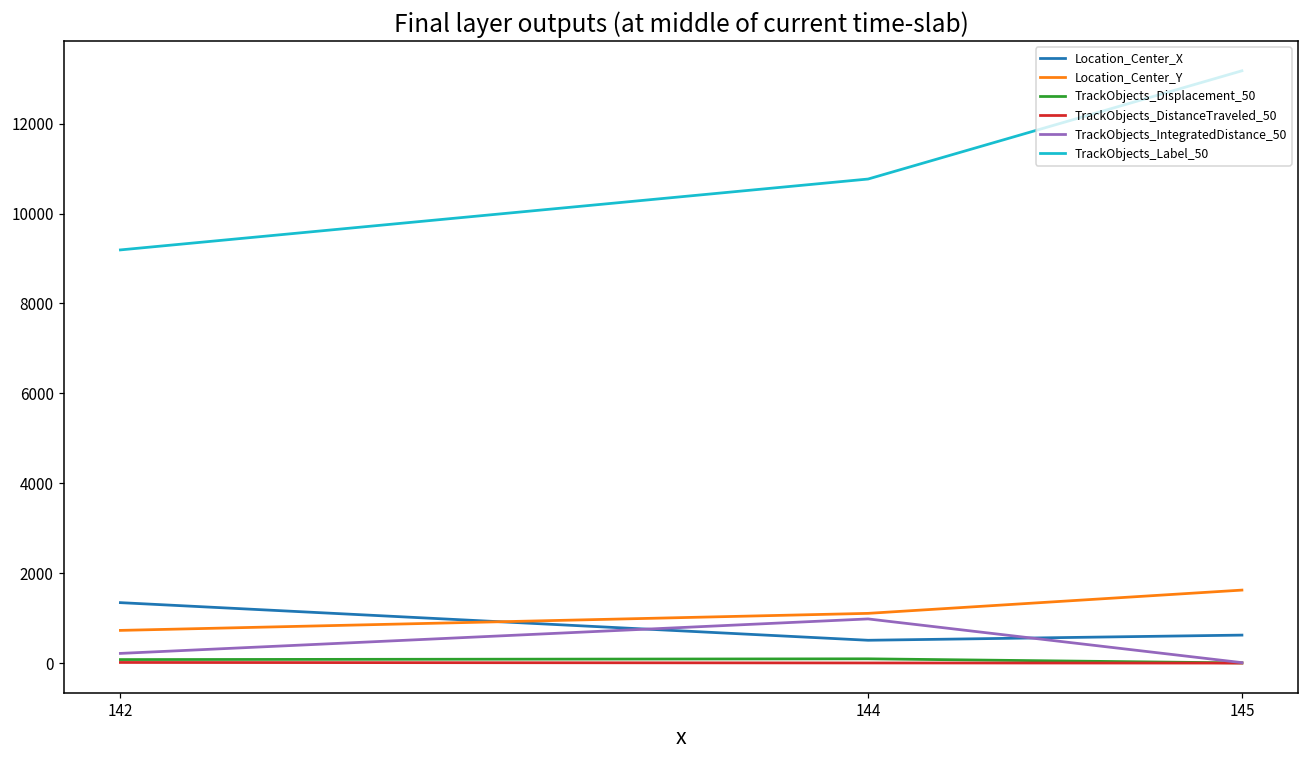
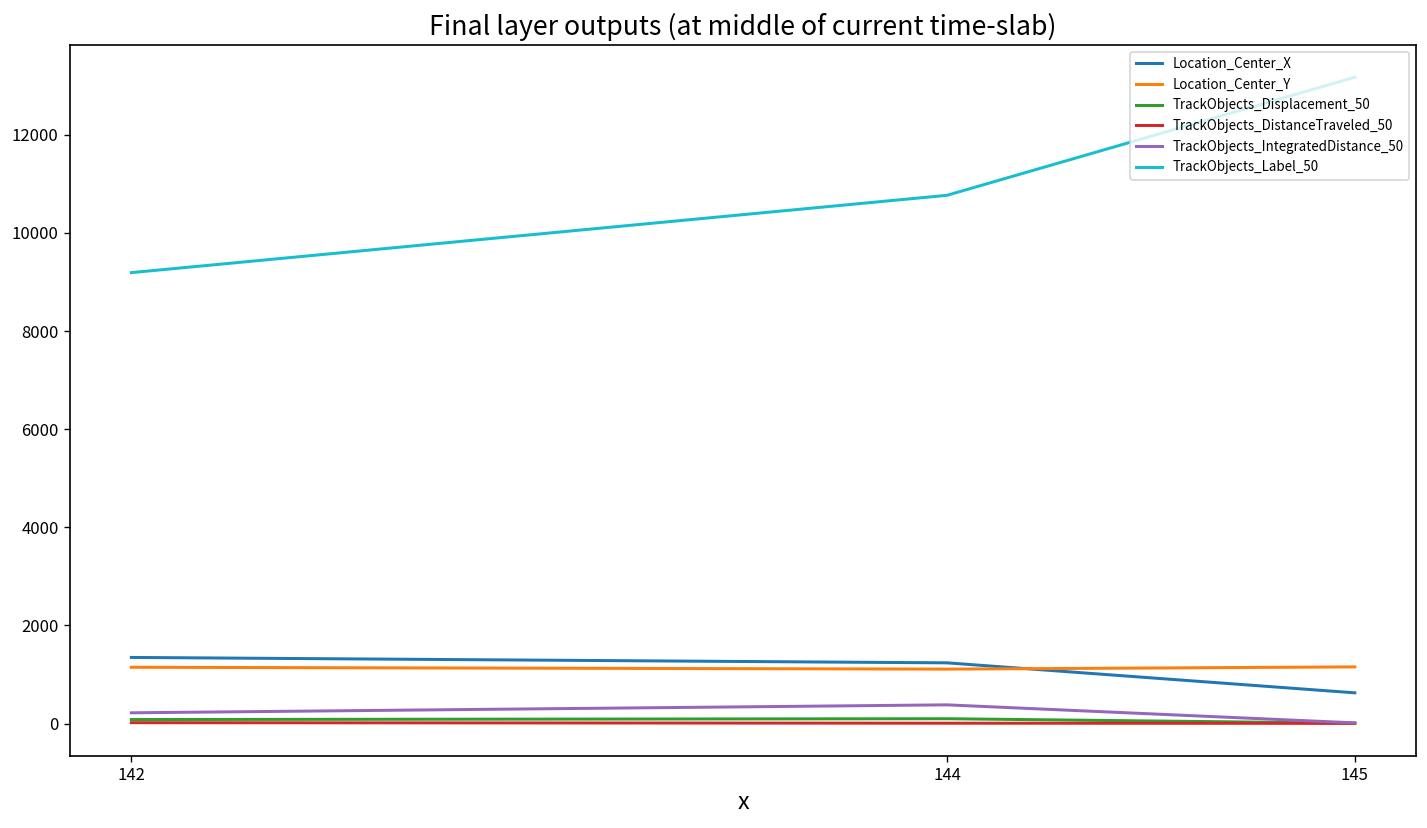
Location_Center_Y, 142: 700 -> 1100
Location_Center_X, 144: 500 -> 1200
TrackObjects_IntegratedDistance_50, 144: 1000 -> 400
Location_Center_Y, 145: 1600 -> 1200
